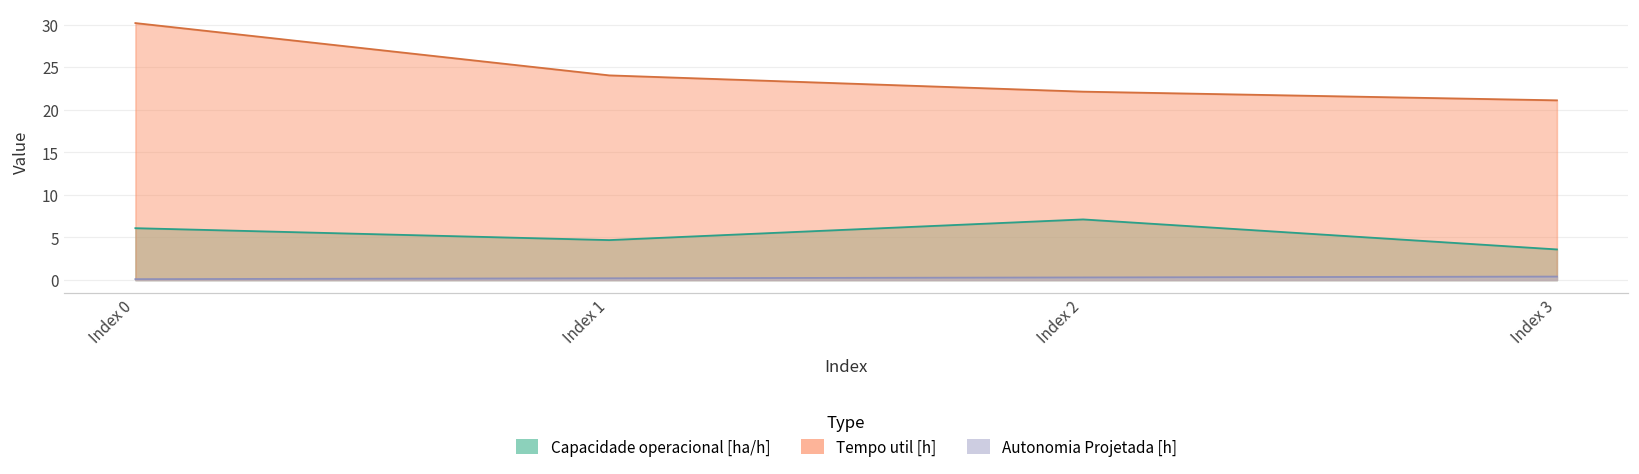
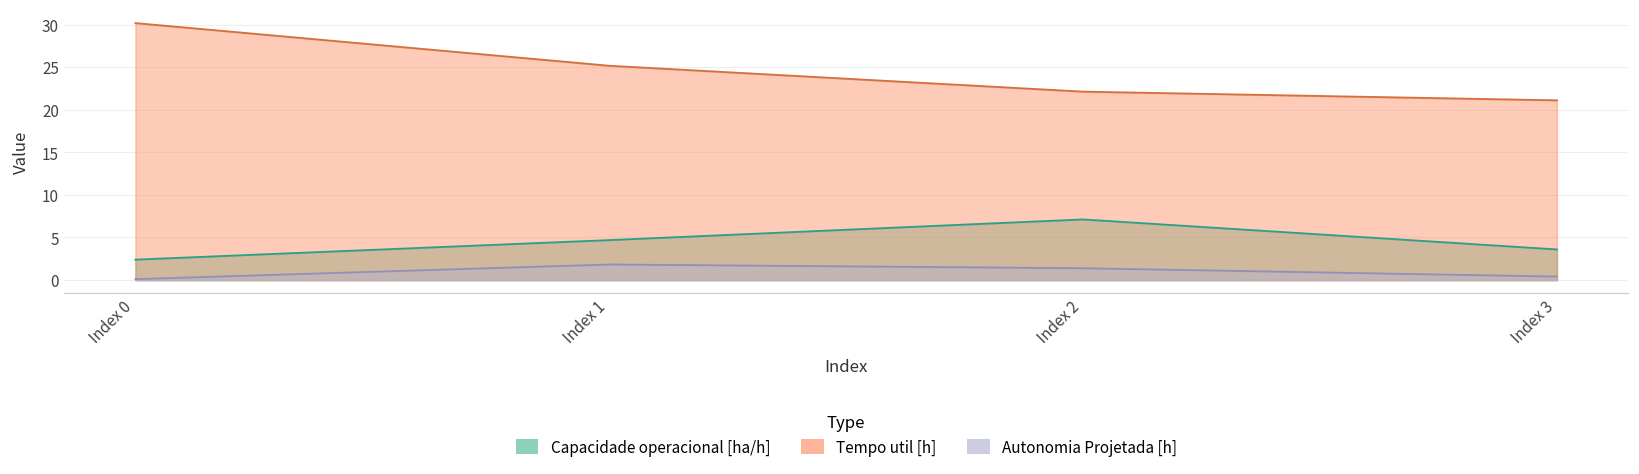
Capacidade operacional [ha/h], Index 0: 6 -> 2
Tempo util [h], Index 1: 24 -> 25
Autonomia Projetada [h], Index 1: 0 -> 2
Autonomia Projetada [h], Index 2: 0 -> 1
